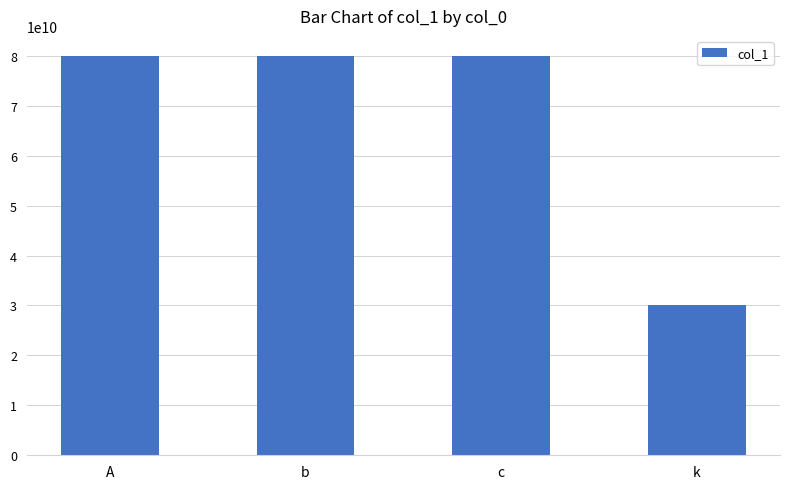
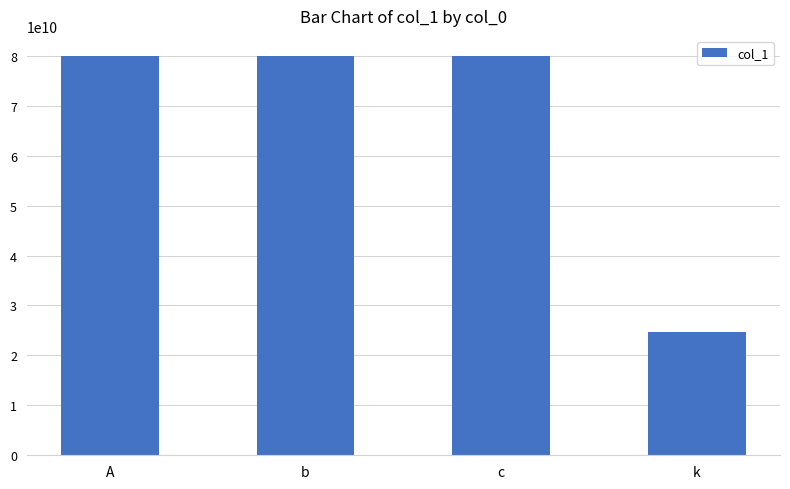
k: 30000000000 -> 25000000000
